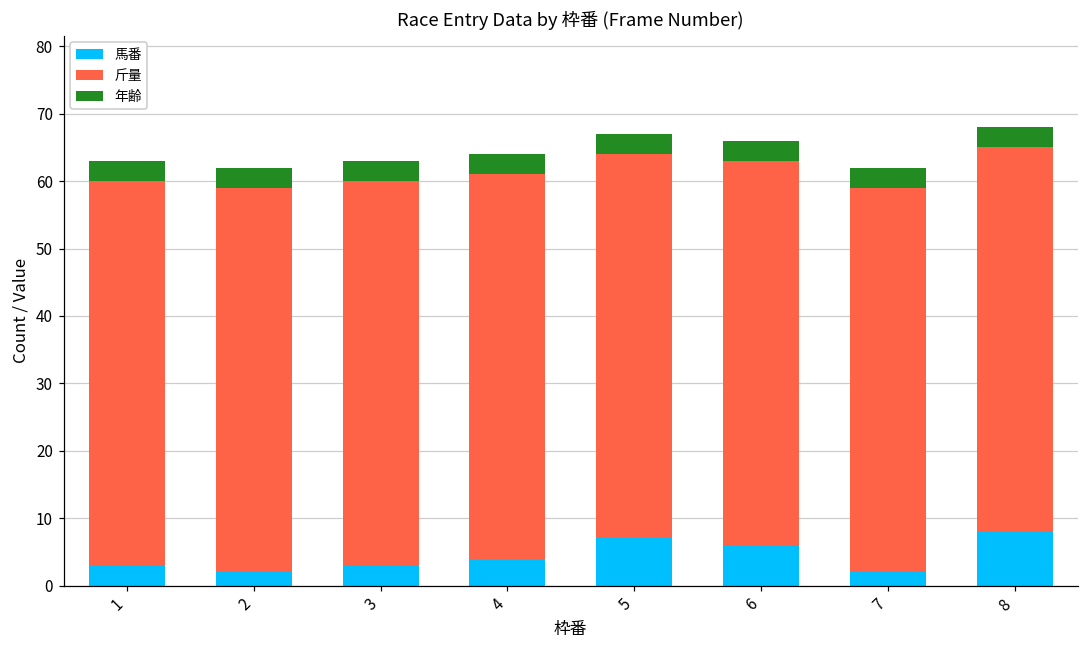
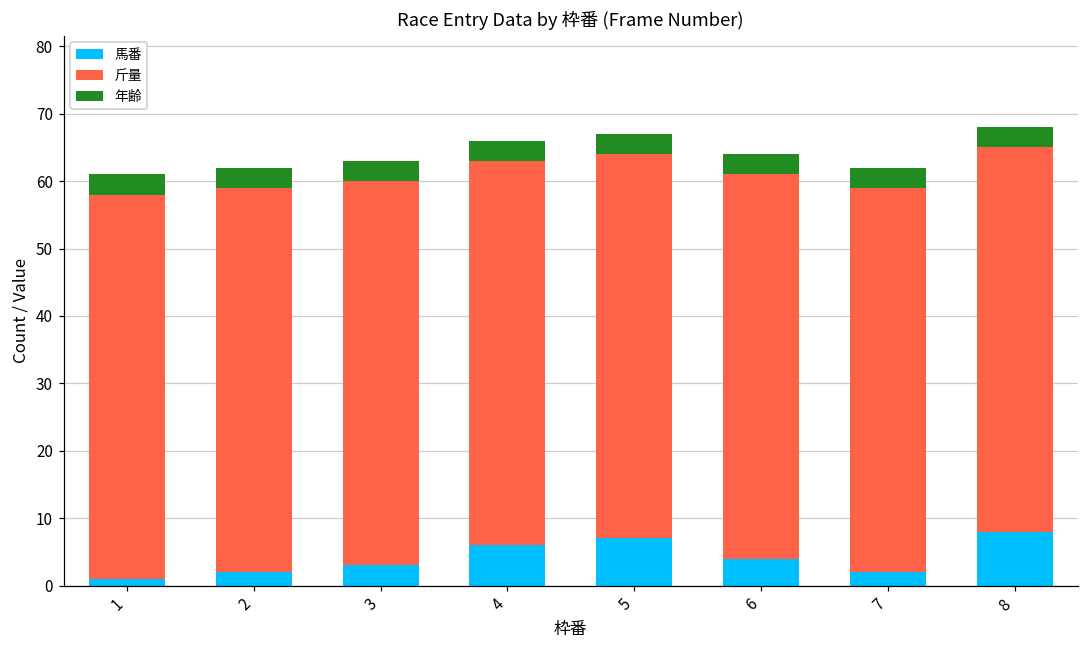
馬番, 1: 3 -> 1
馬番, 4: 4 -> 6
馬番, 6: 6 -> 4
